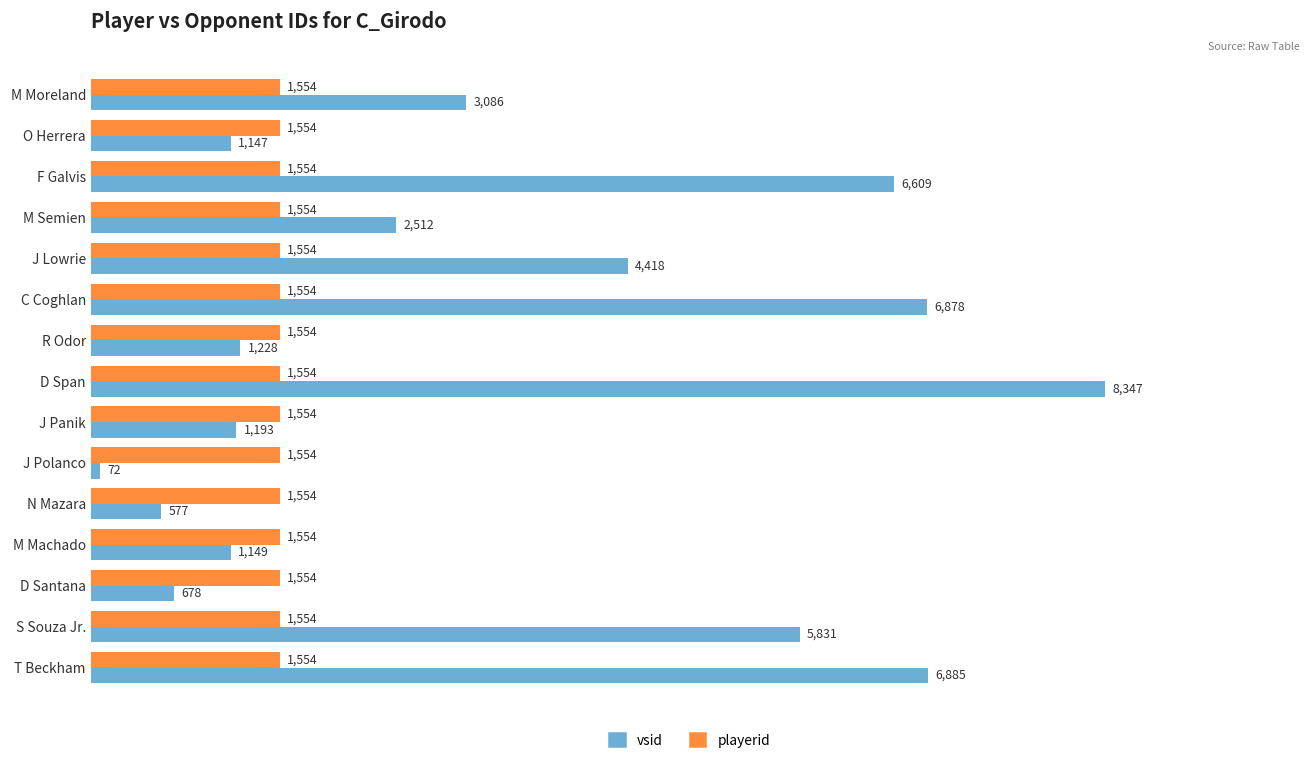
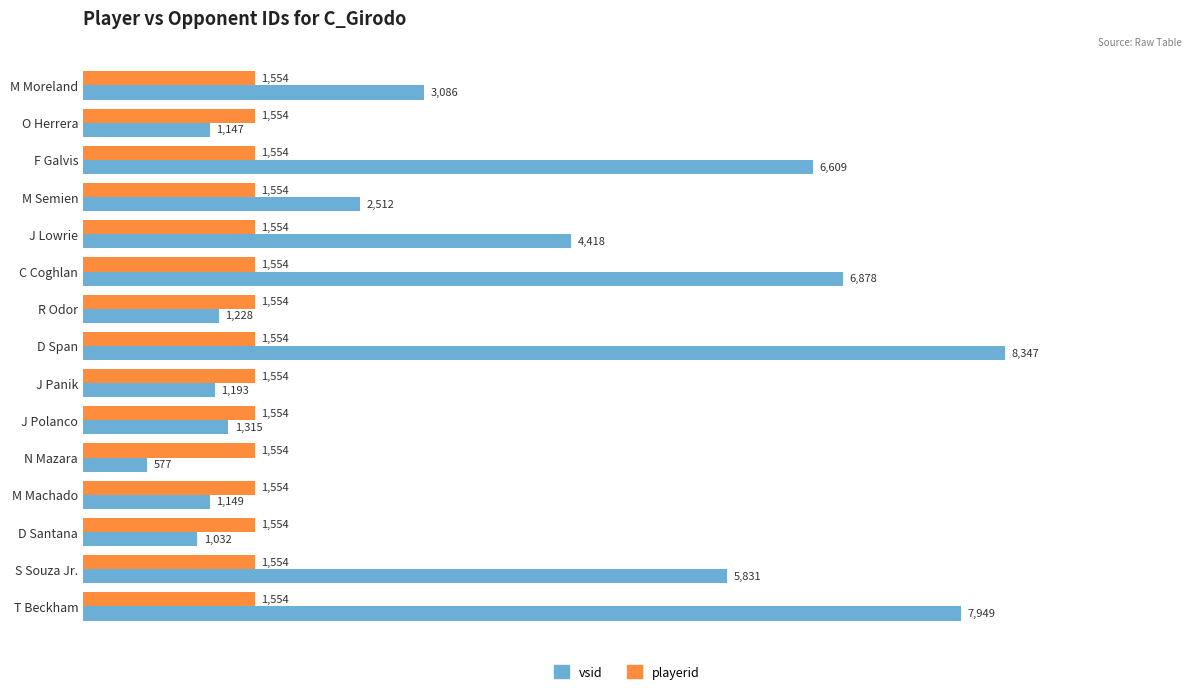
vsid, J Polanco: 72 -> 1,315
vsid, D Santana: 678 -> 1,032
vsid, T Beckham: 6,885 -> 7,949
